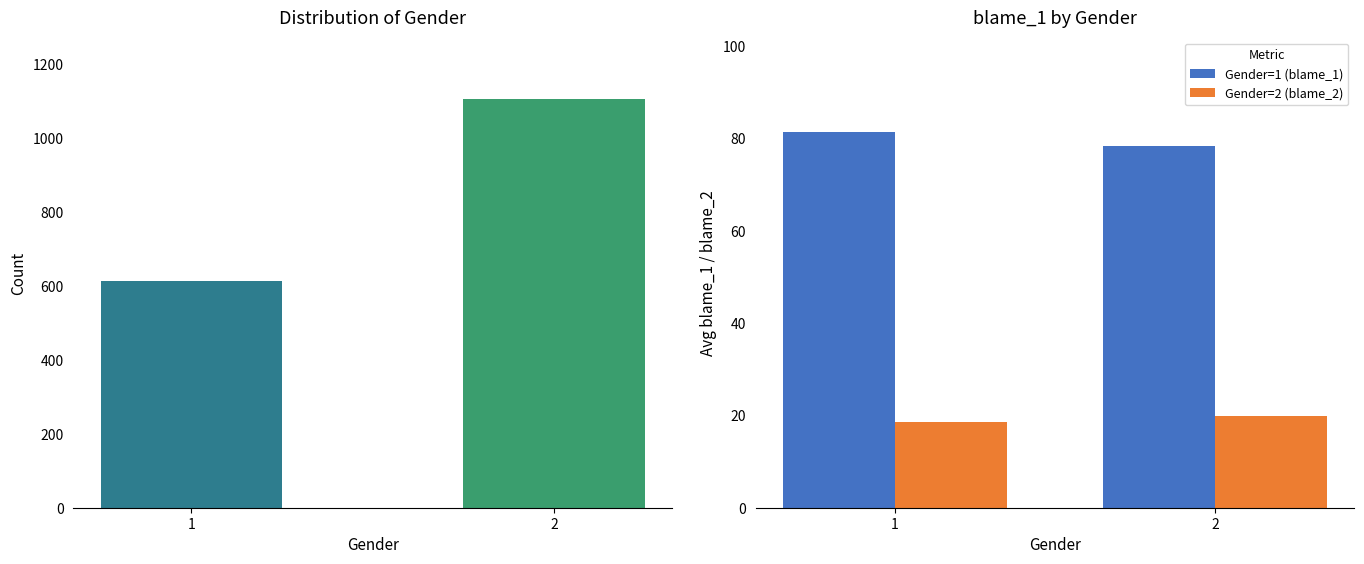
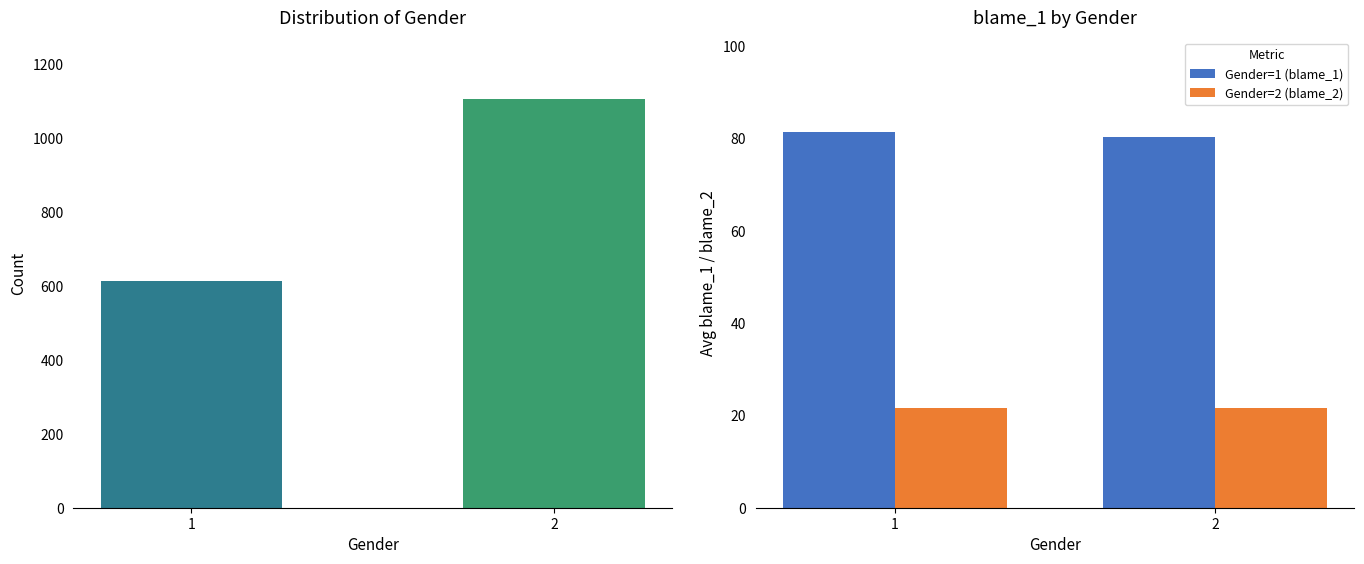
blame_1 by Gender, Gender=2 (blame_2), 1: 19 -> 22
blame_1 by Gender, Gender=1 (blame_1), 2: 78 -> 80
blame_1 by Gender, Gender=2 (blame_2), 2: 20 -> 22
